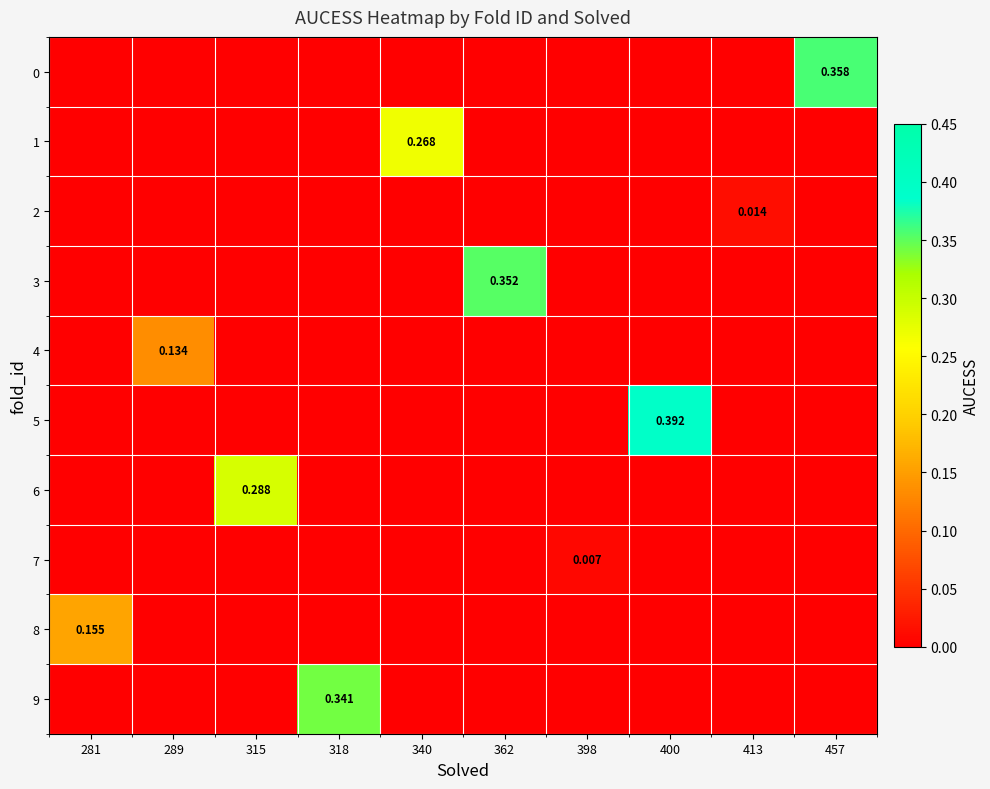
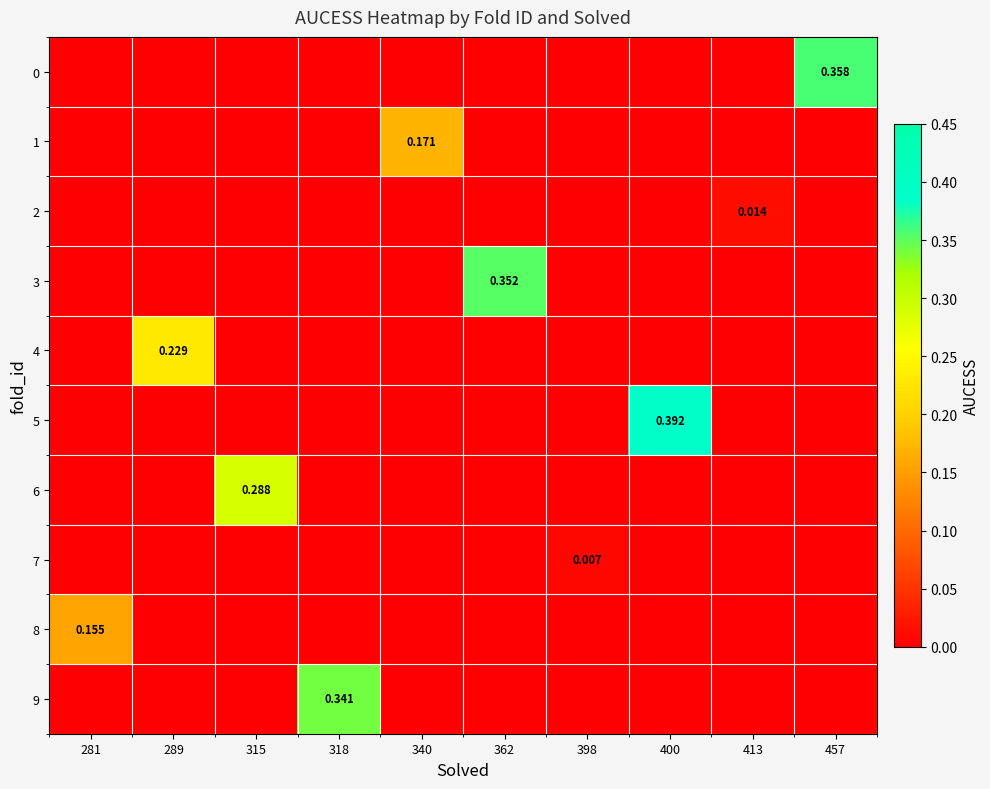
1, 340: 0.268 -> 0.171
4, 289: 0.134 -> 0.229
